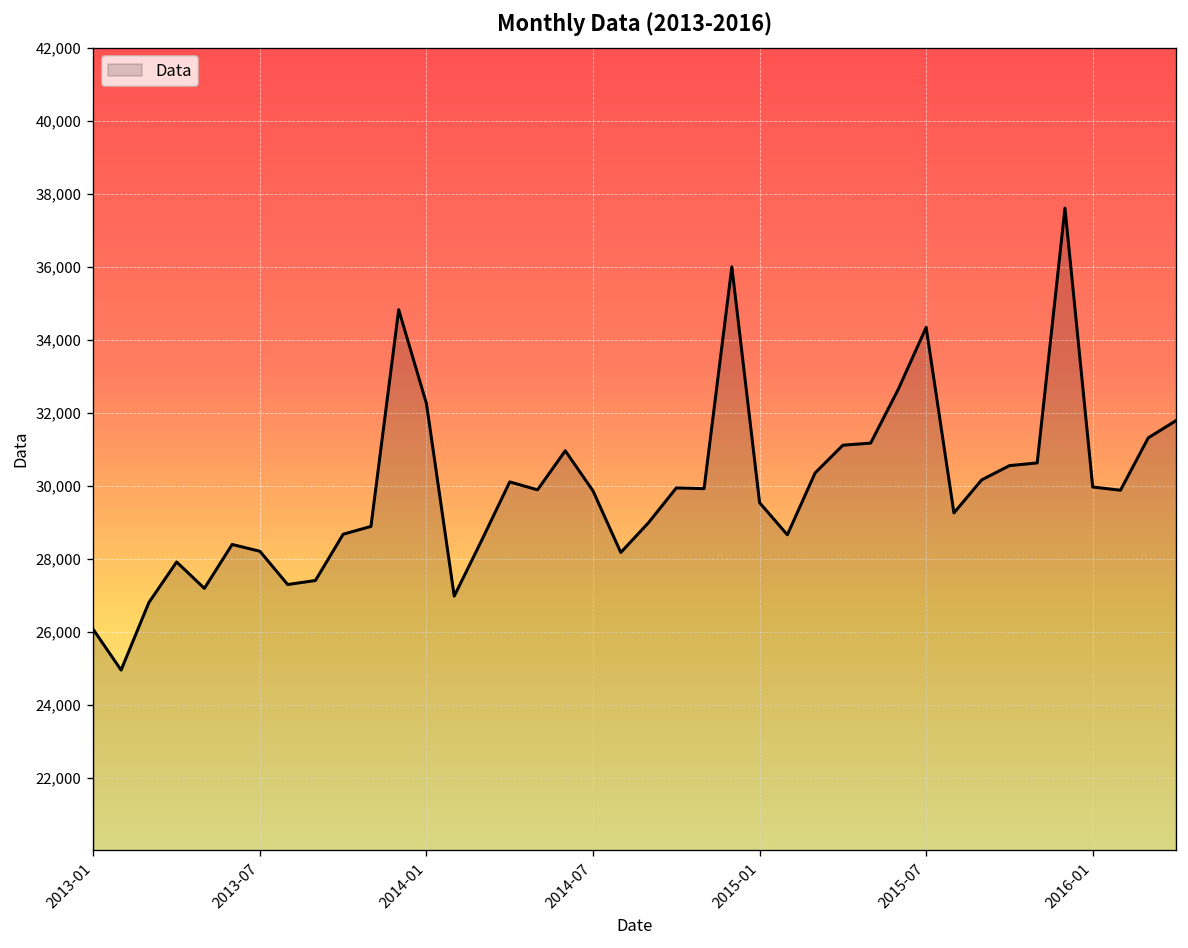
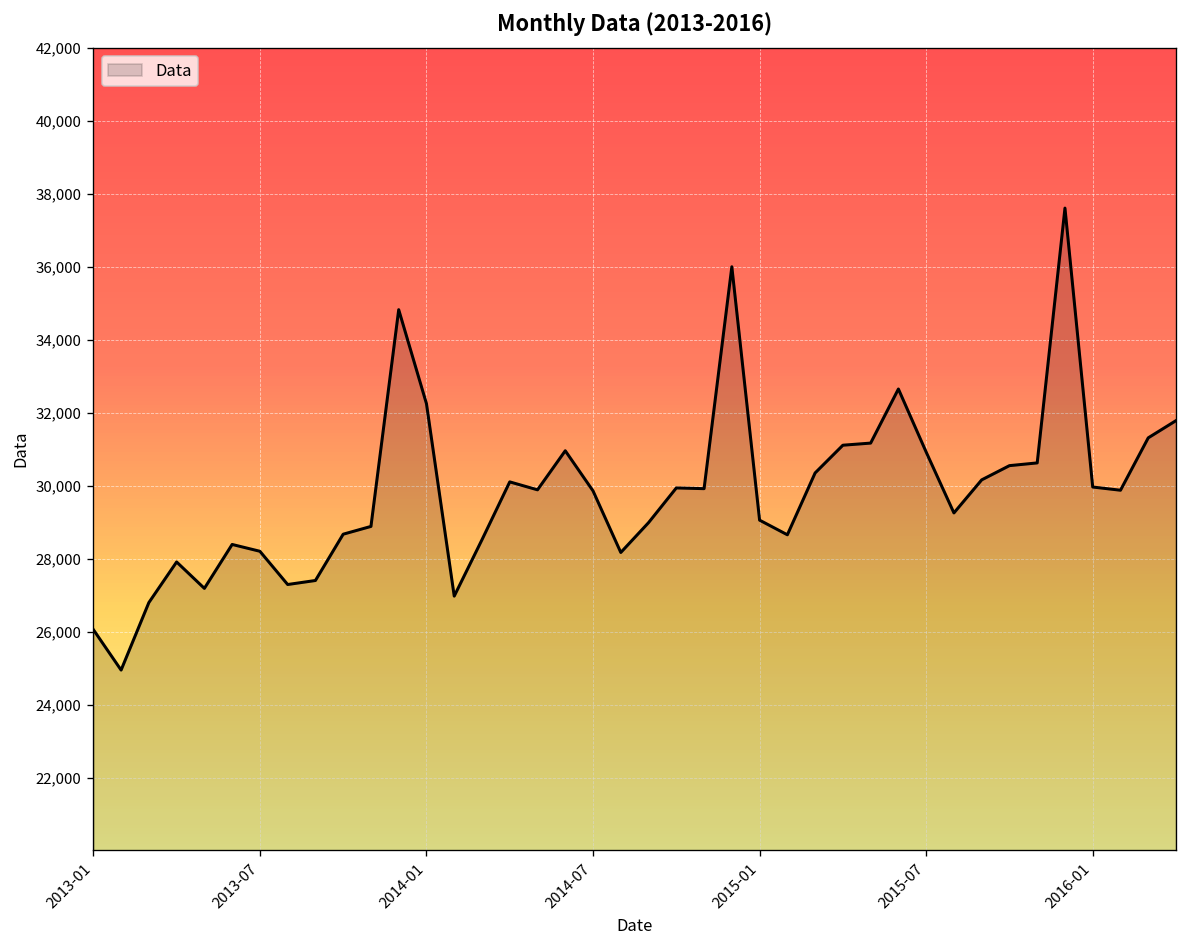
2015-01: 29,500 -> 29,100
2015-07: 34,300 -> 30,900
